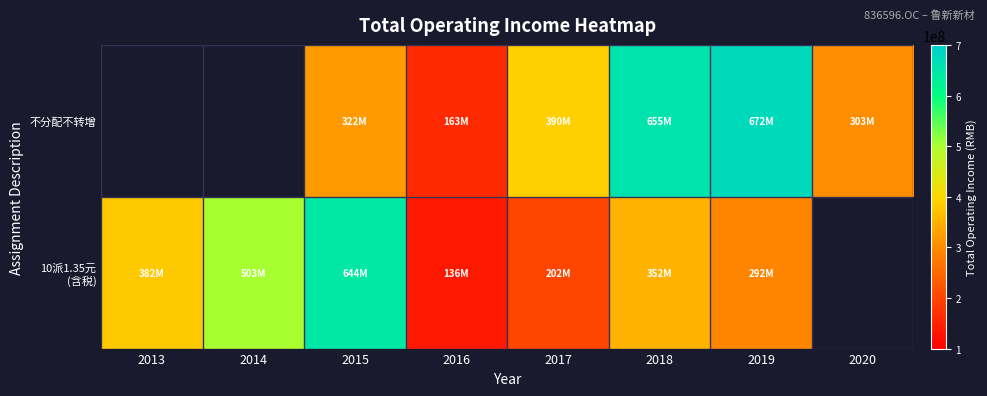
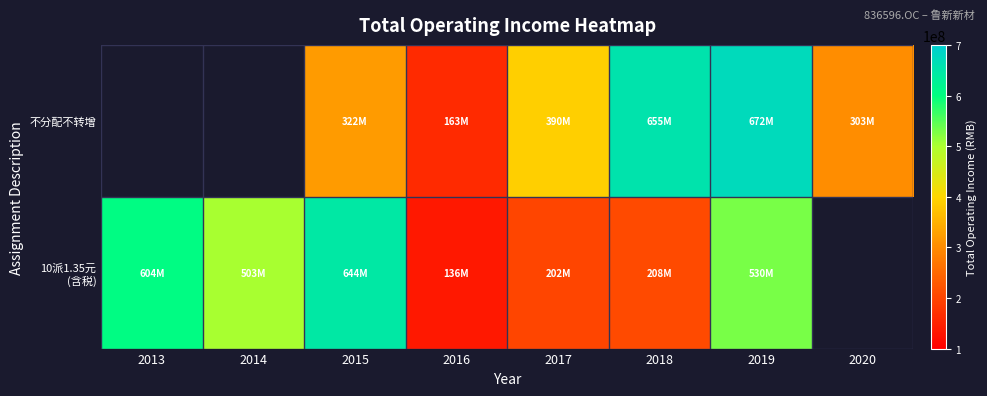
10派1.35元 (含税), 2013: 382M -> 604M
10派1.35元 (含税), 2018: 352M -> 208M
10派1.35元 (含税), 2019: 292M -> 530M
